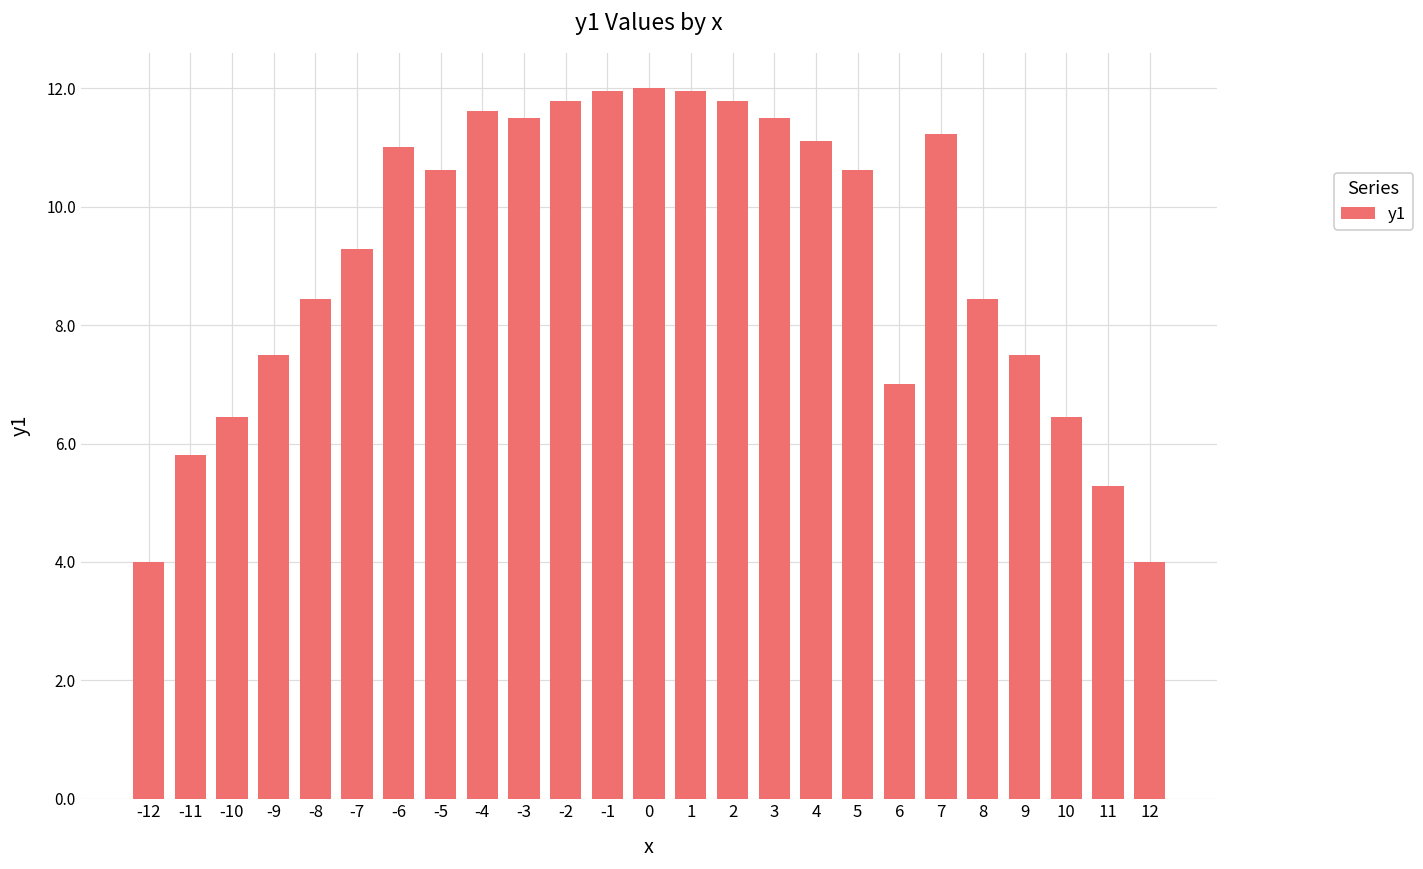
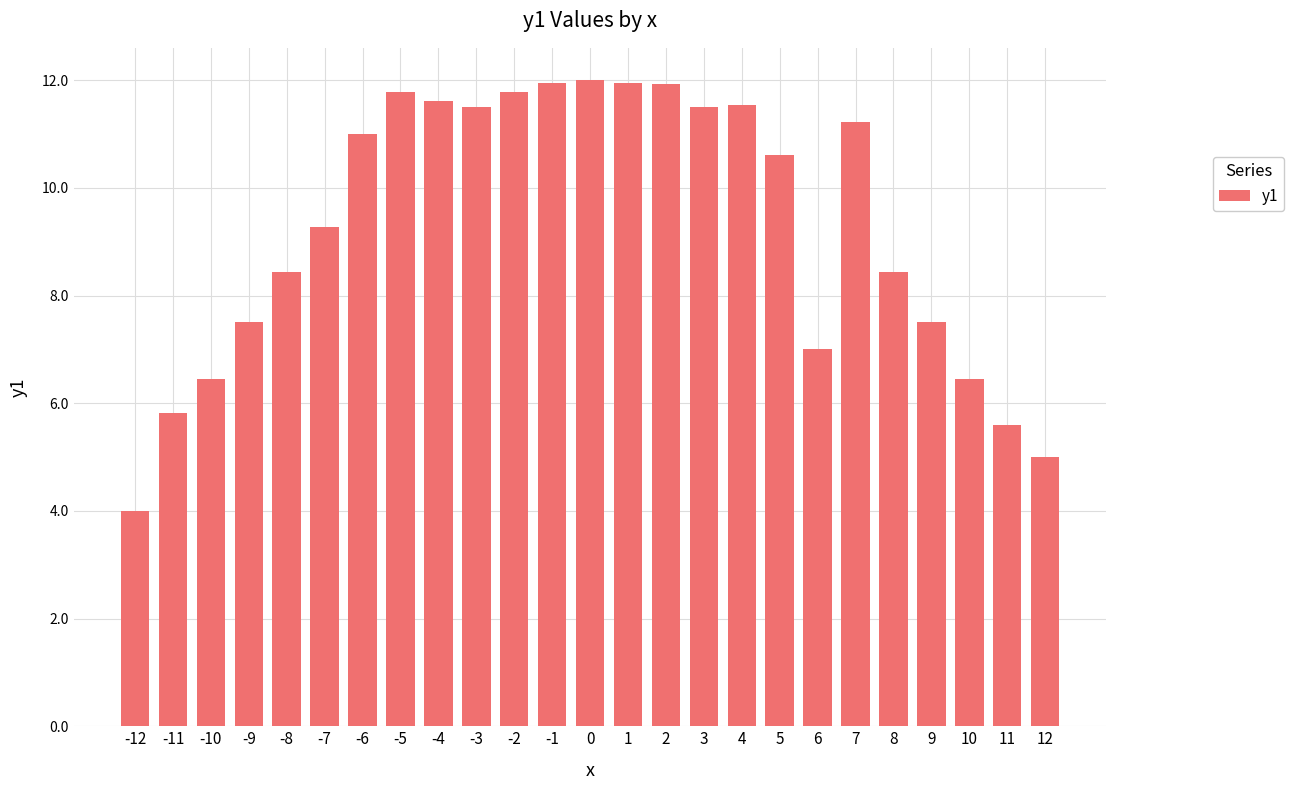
-5: 10.6 -> 11.8
2: 11.8 -> 11.9
4: 11.1 -> 11.5
11: 5.3 -> 5.6
12: 4 -> 5
